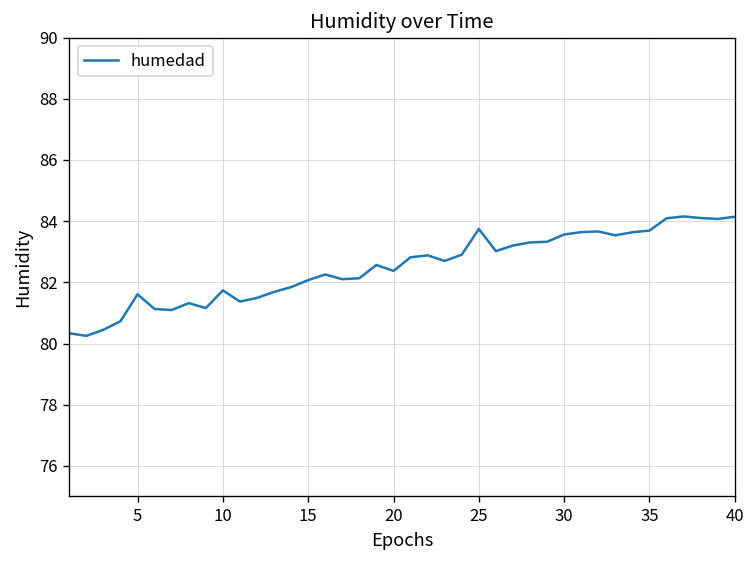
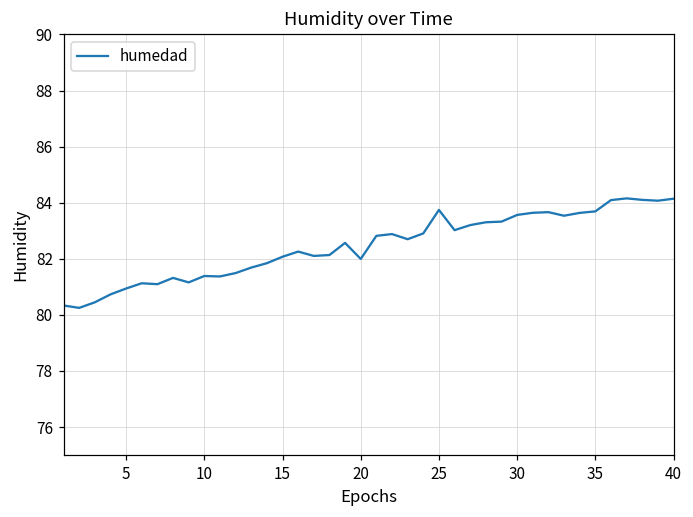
5: 81.6 -> 80.9
10: 81.7 -> 81.4
20: 82.4 -> 82.0
